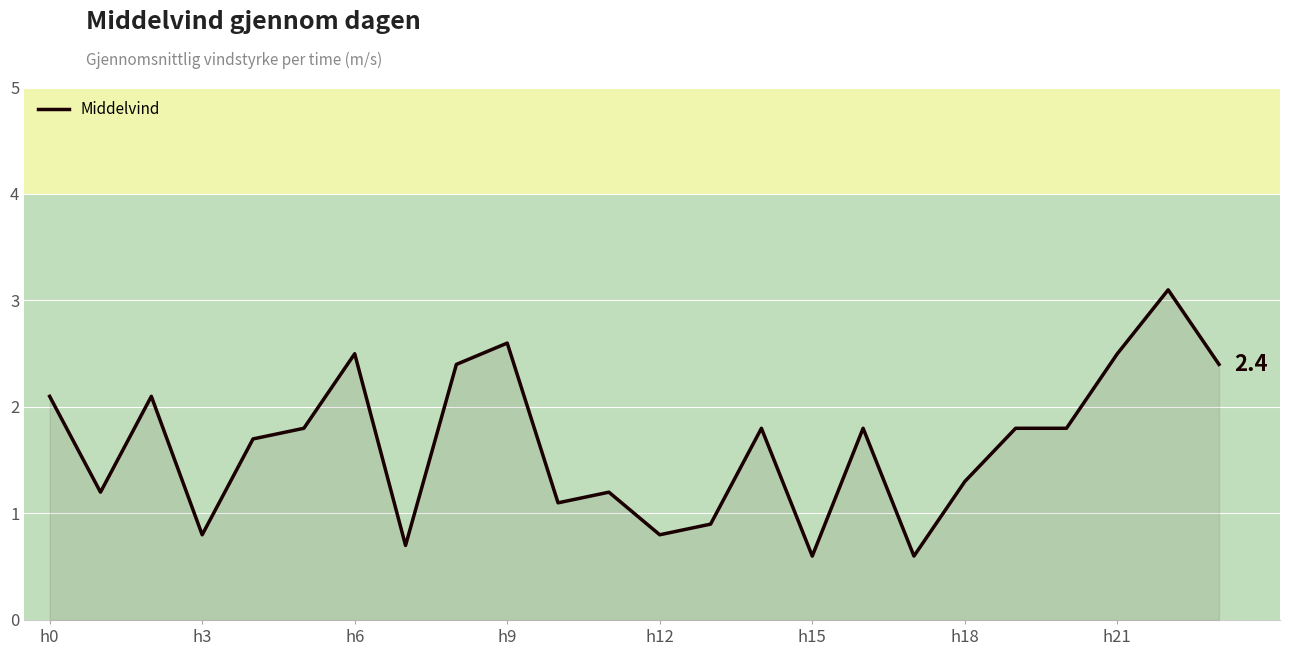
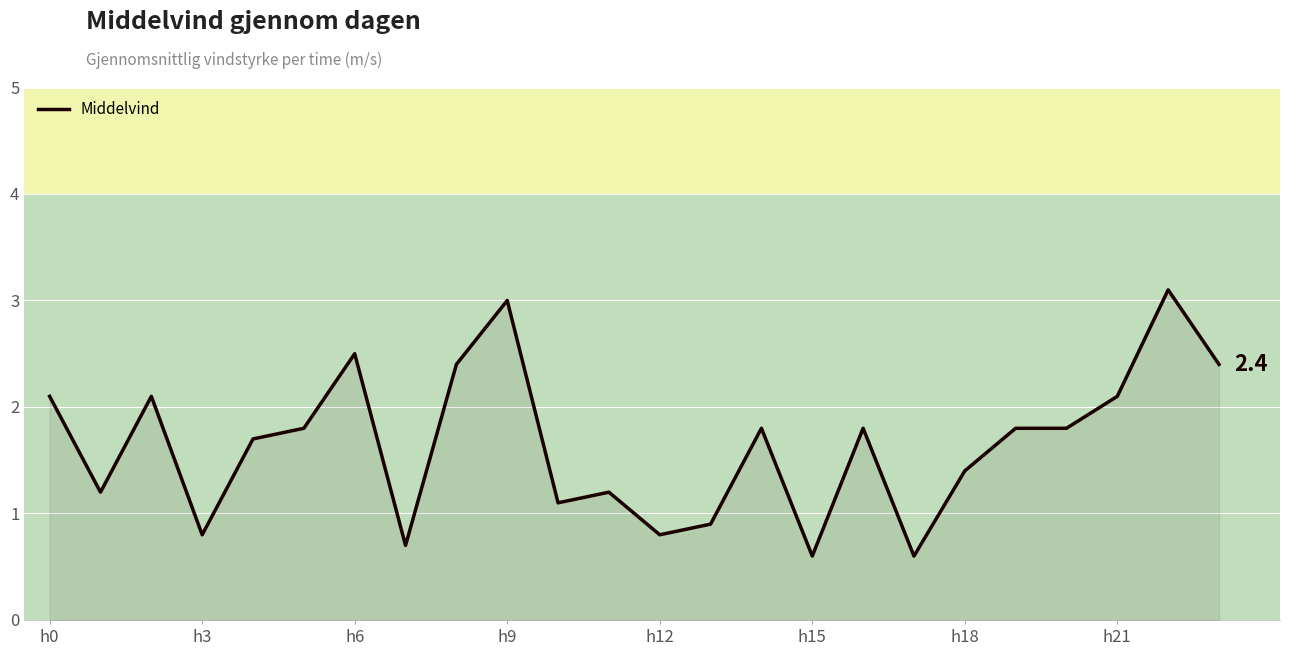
h9: 2.6 -> 3.0
h18: 1.3 -> 1.4
h21: 2.5 -> 2.1
